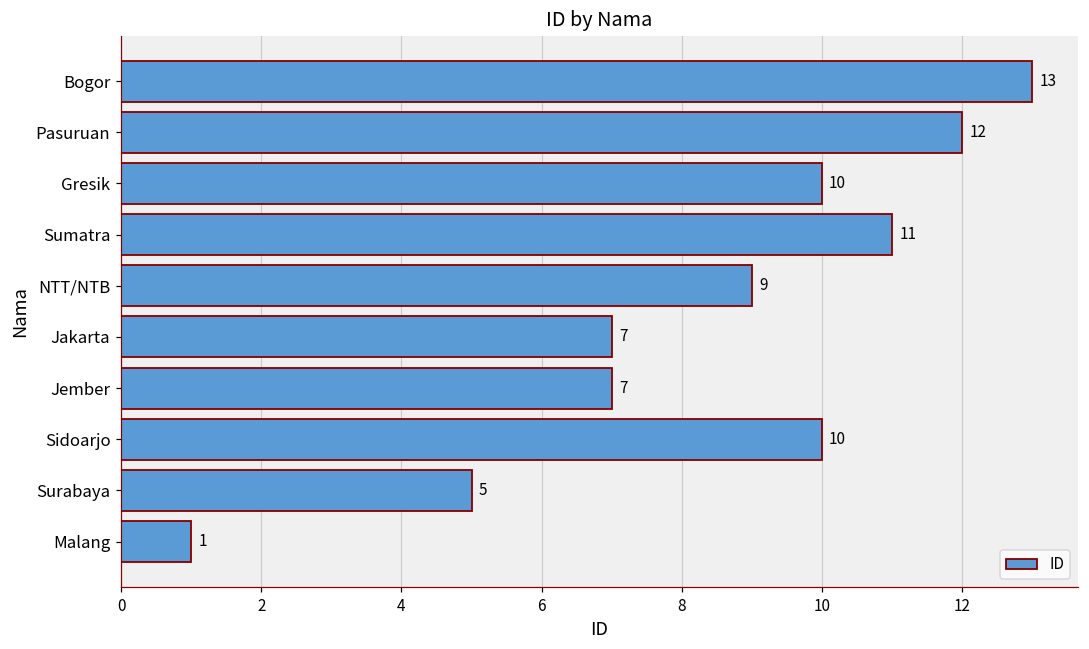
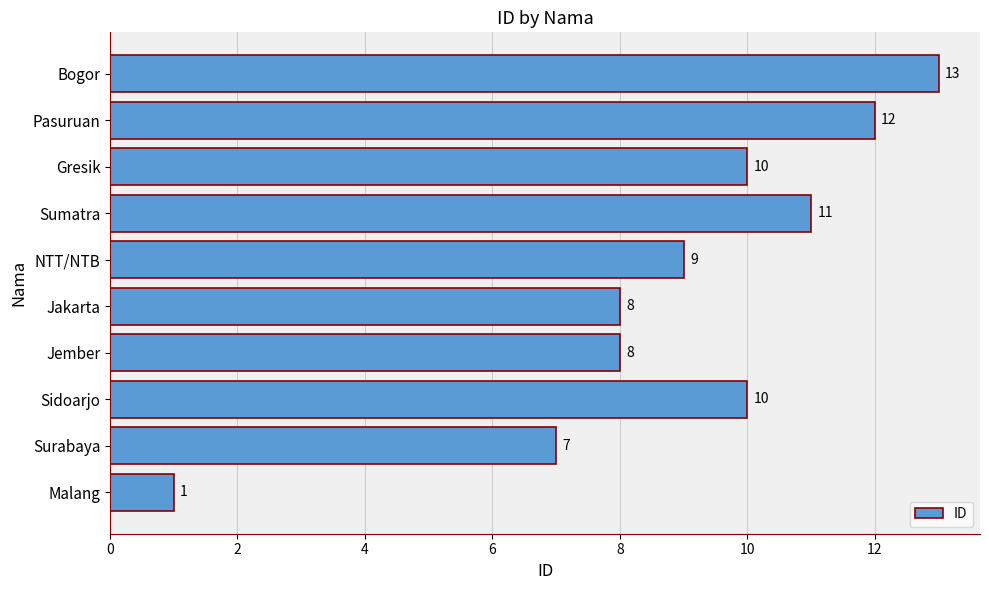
Jakarta: 7 -> 8
Jember: 7 -> 8
Surabaya: 5 -> 7
